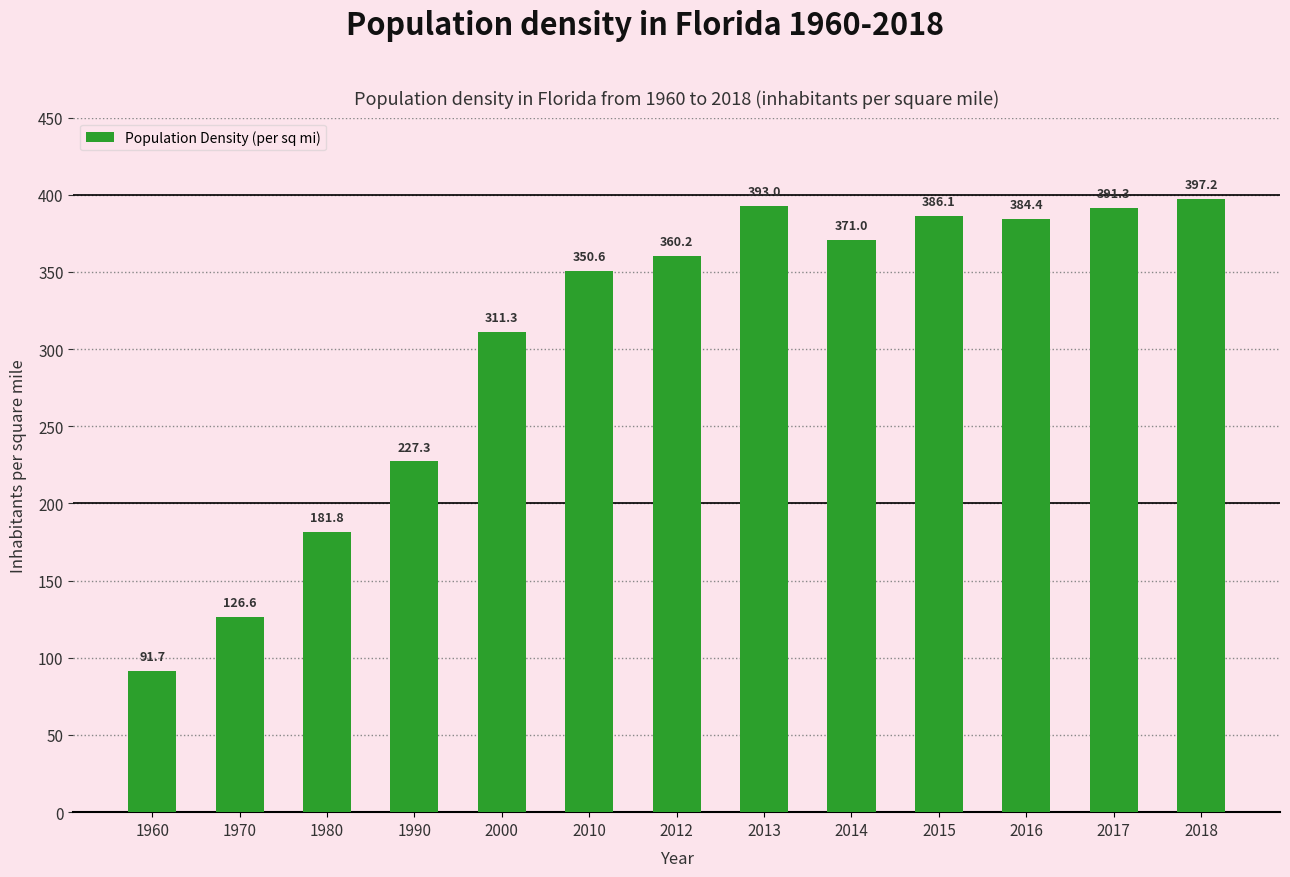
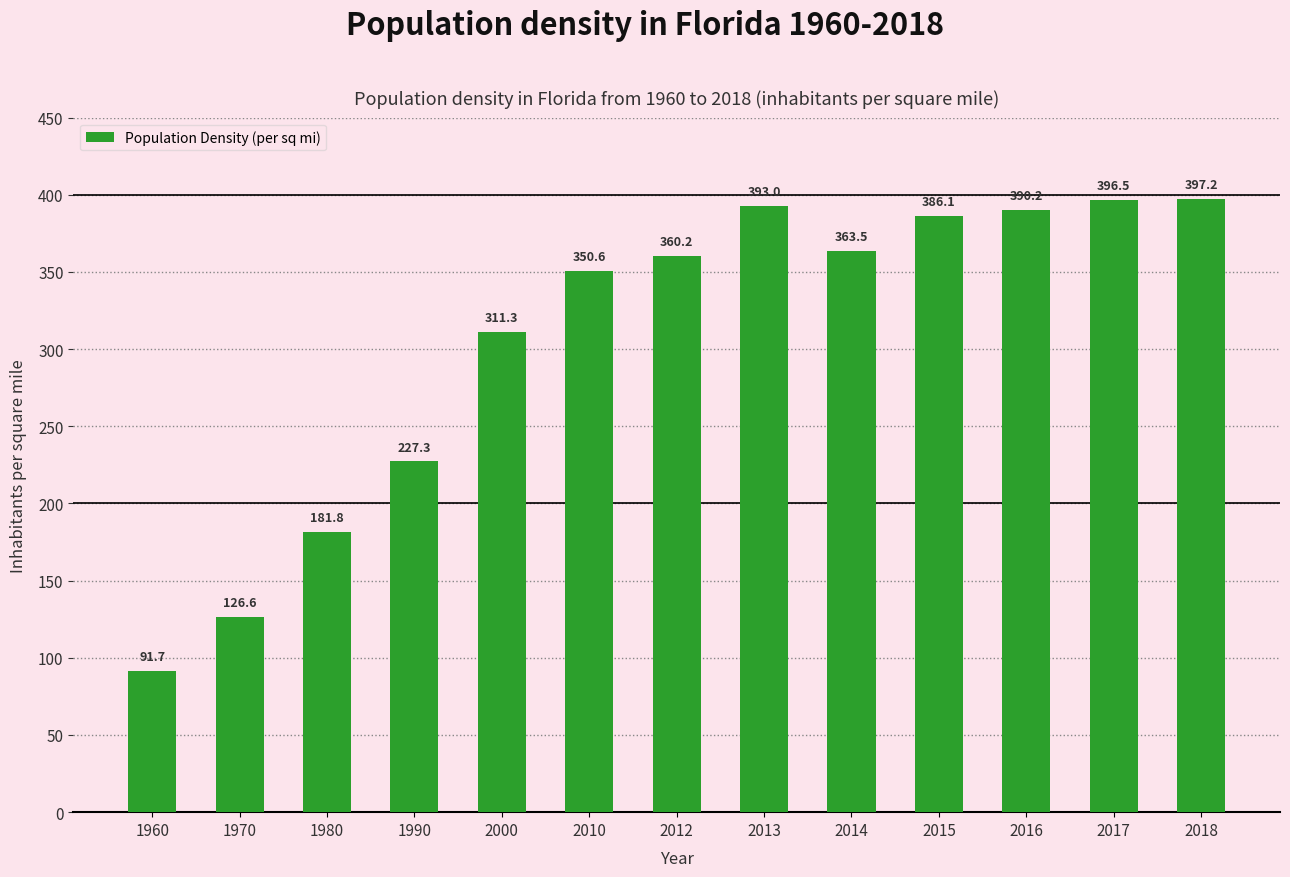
2014: 371.0 -> 363.5
2016: 384.4 -> 390.2
2017: 391.3 -> 396.5
